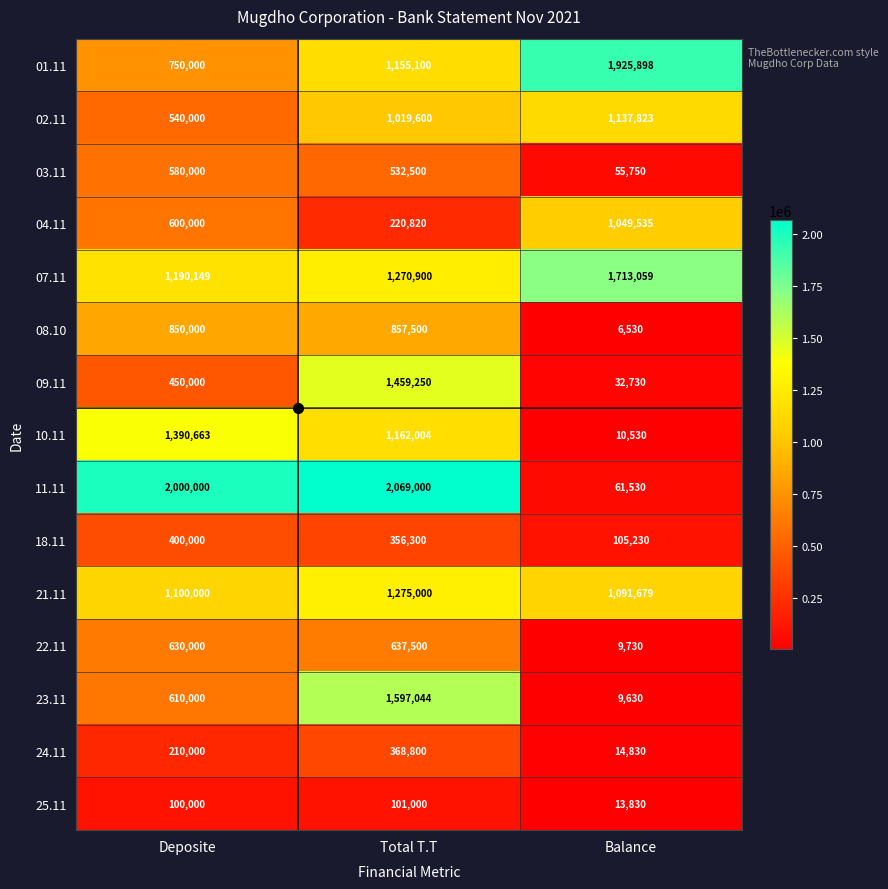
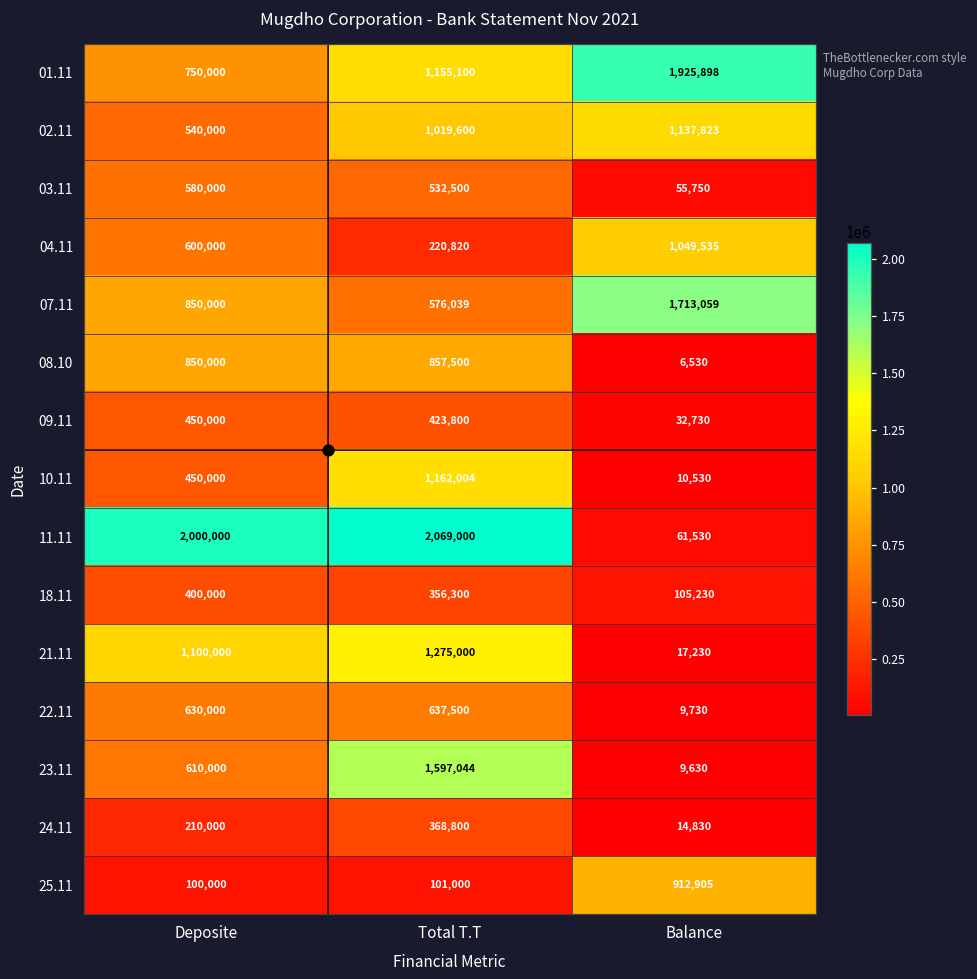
07.11, Deposite: 1,190,149 -> 850,000
07.11, Total T.T: 1,270,900 -> 576,039
09.11, Total T.T: 1,459,250 -> 423,800
10.11, Deposite: 1,390,663 -> 450,000
21.11, Balance: 1,091,679 -> 17,230
25.11, Balance: 13,830 -> 912,905
